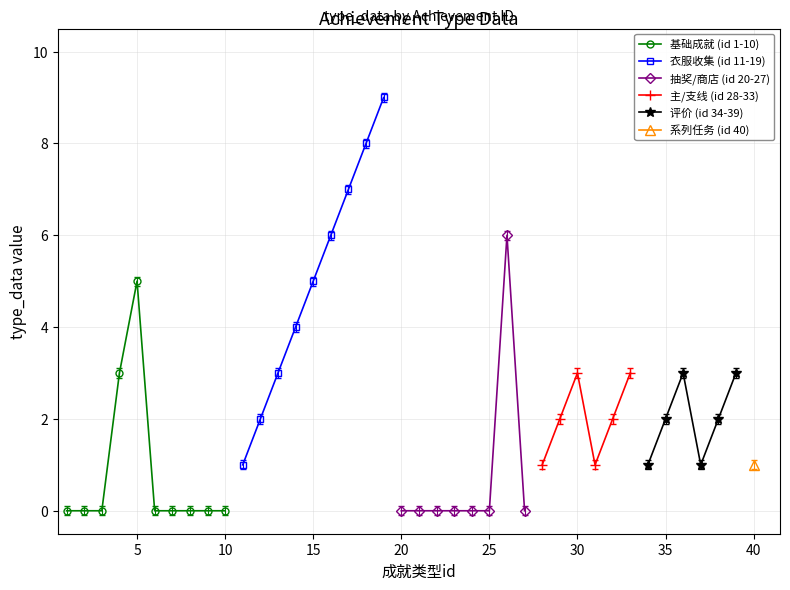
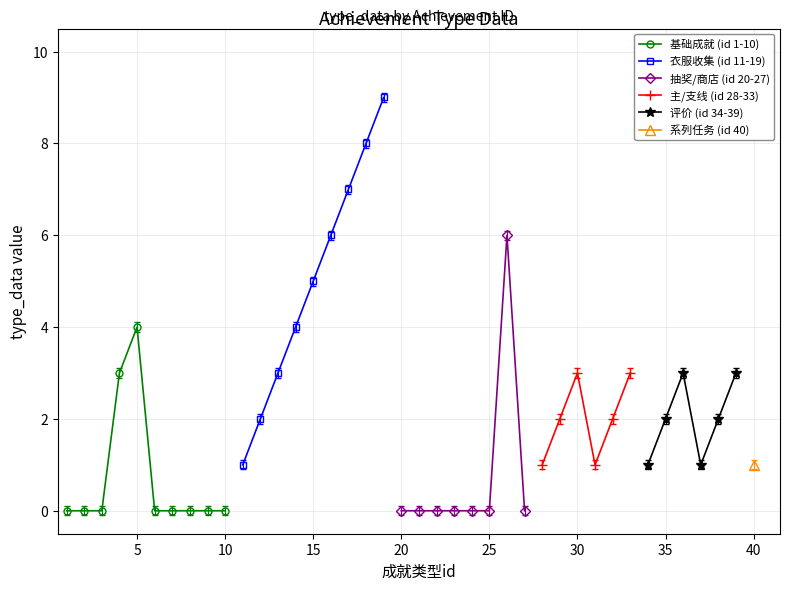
基础成就 (id 1-10), 5: 5 -> 4
